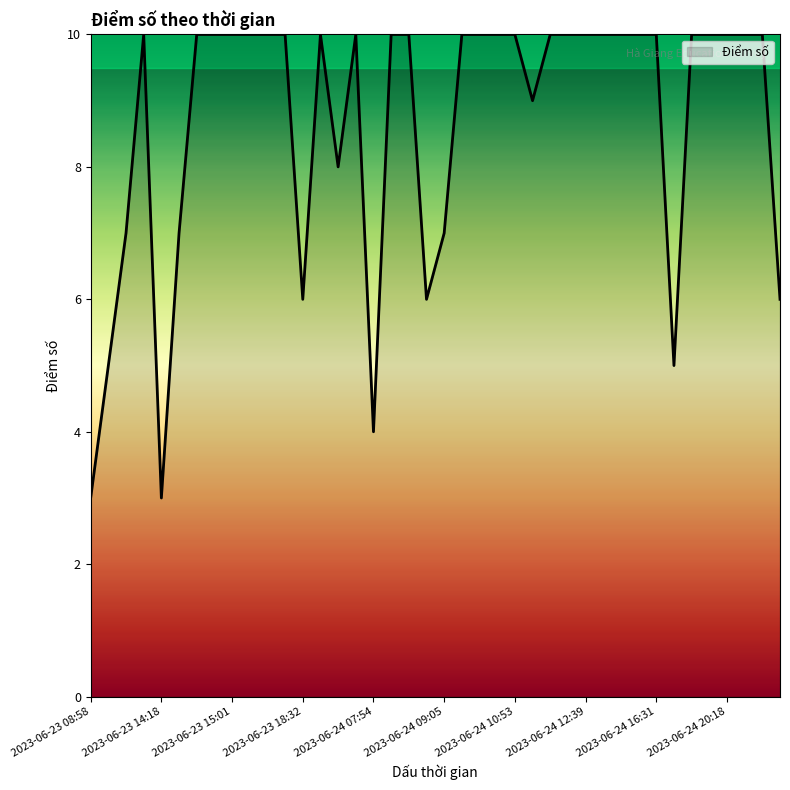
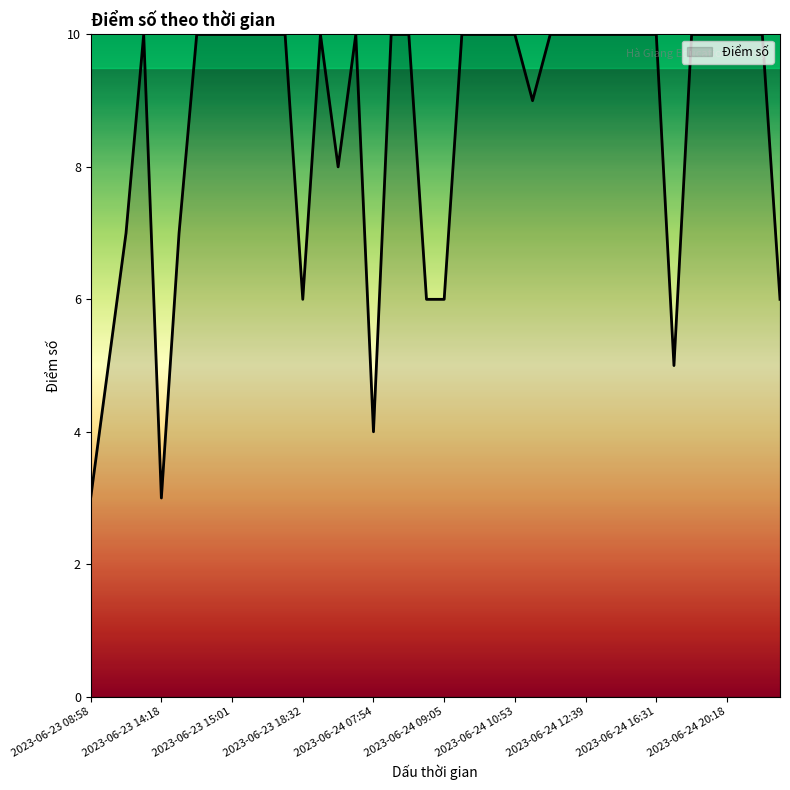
2023-06-24 09:05: 7 -> 6
